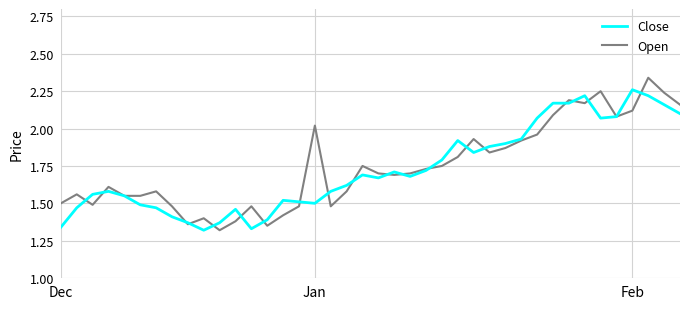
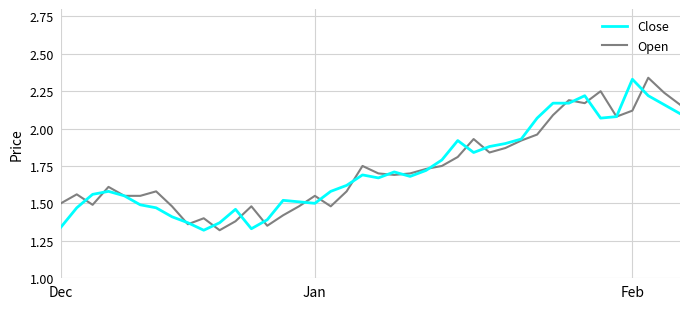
Open, Jan: 2.02 -> 1.55
Close, Feb: 2.26 -> 2.33
